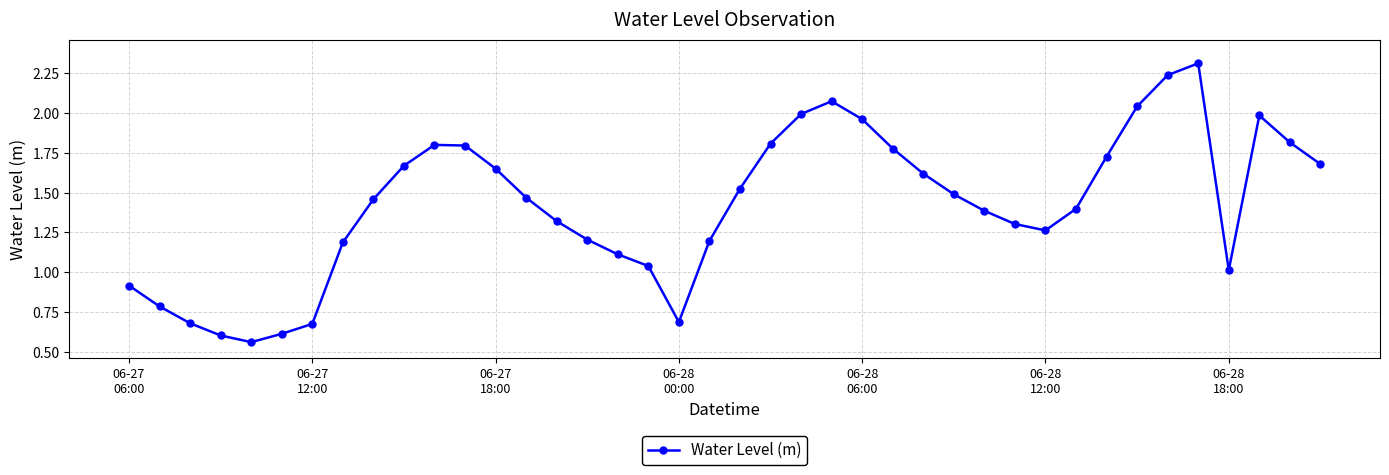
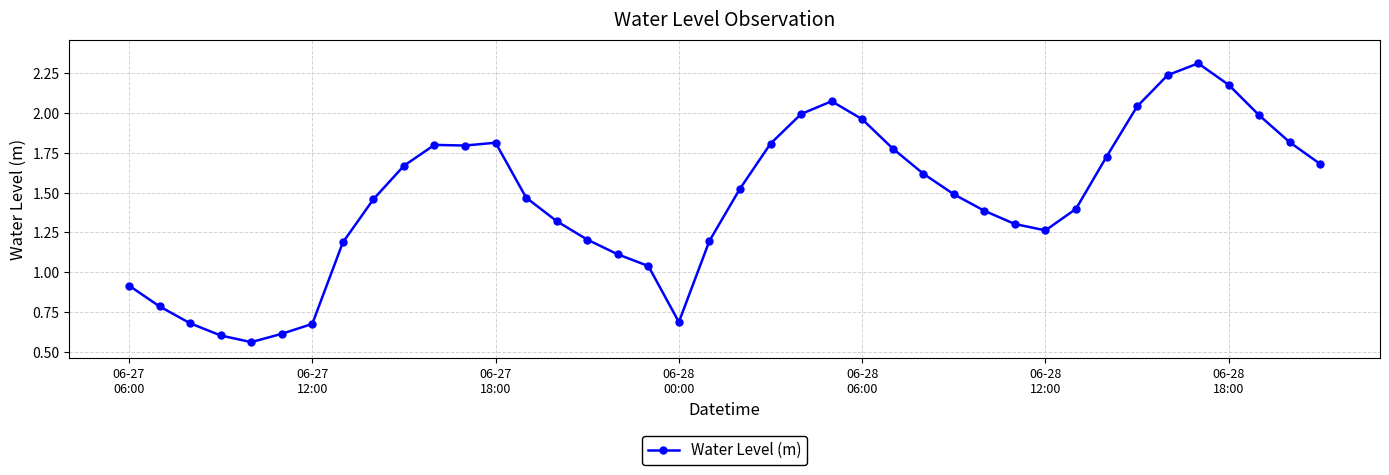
06-27 18:00: 1.65 -> 1.81
06-28 18:00: 1.01 -> 2.18
